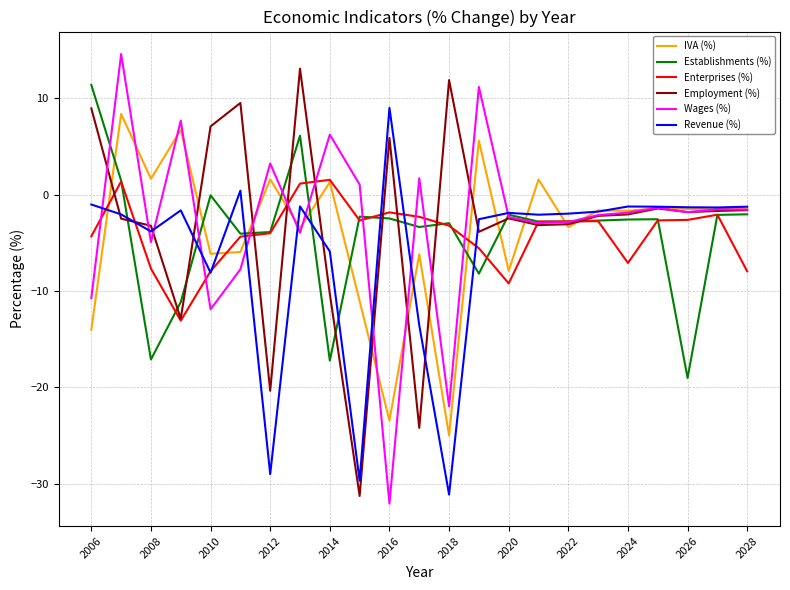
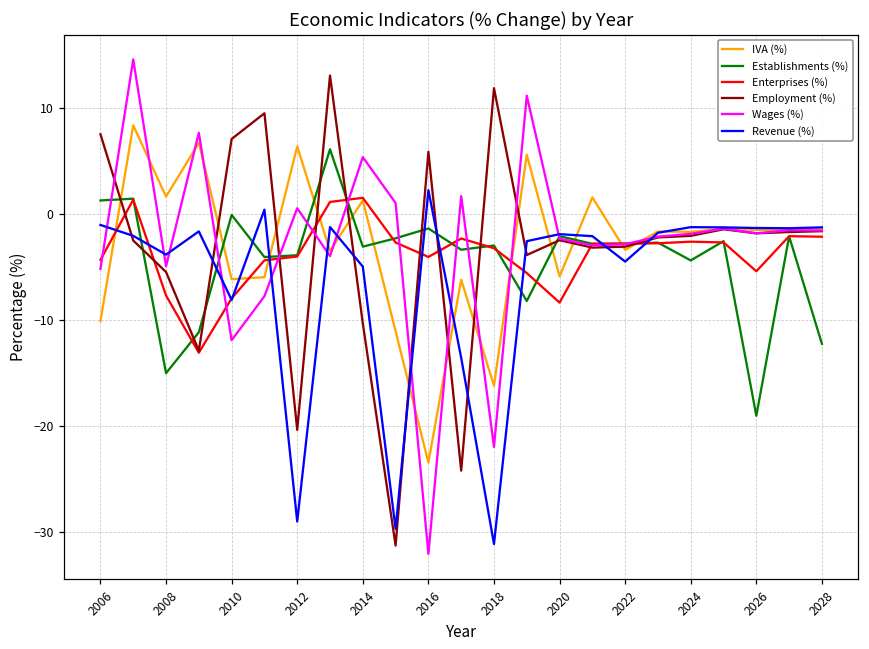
IVA (%), 2006: -14 -> -10
Establishments (%), 2006: 11 -> 1
Employment (%), 2006: 9 -> 8
Wages (%), 2006: -11 -> -5
Establishments (%), 2008: -17 -> -15
Employment (%), 2008: -3 -> -5
IVA (%), 2012: 2 -> 6
Wages (%), 2012: 3 -> 1
Establishments (%), 2014: -17 -> -3
Wages (%), 2014: 6 -> 5
Revenue (%), 2014: -6 -> -5
Establishments (%), 2016: -2 -> -1
Enterprises (%), 2016: -2 -> -4
Revenue (%), 2016: 9 -> 2
IVA (%), 2018: -25 -> -16
IVA (%), 2020: -8 -> -6
Enterprises (%), 2020: -9 -> -8
Revenue (%), 2022: -2 -> -4
Establishments (%), 2024: -3 -> -4
Enterprises (%), 2024: -7 -> -3
Enterprises (%), 2026: -3 -> -5
Establishments (%), 2028: -2 -> -12
Enterprises (%), 2028: -8 -> -2
